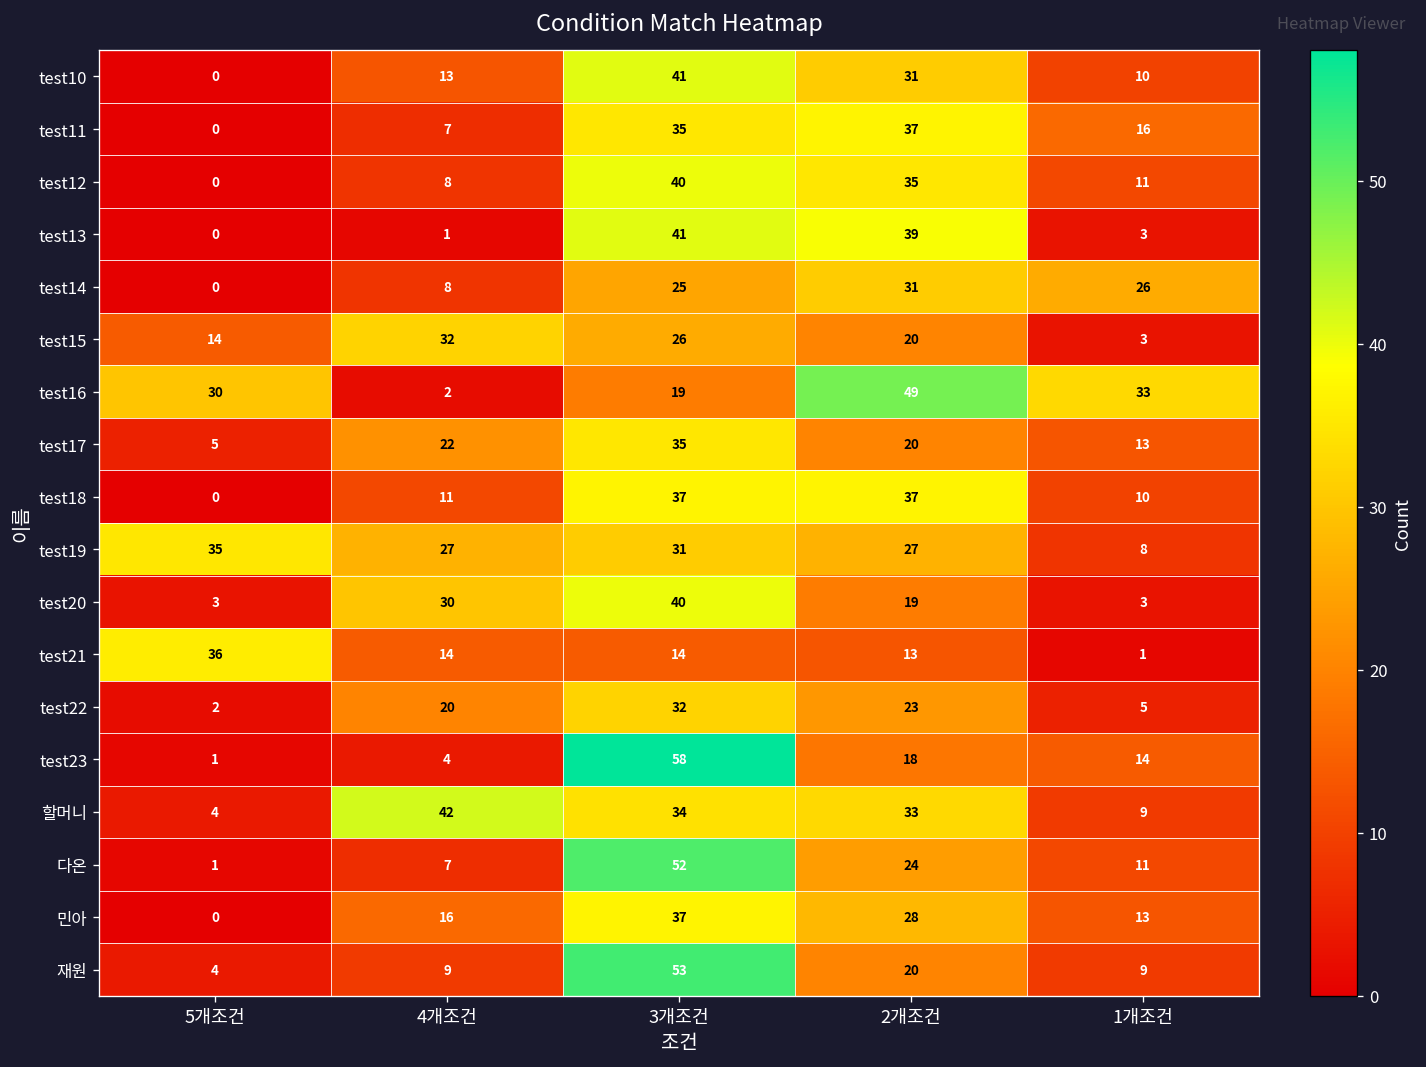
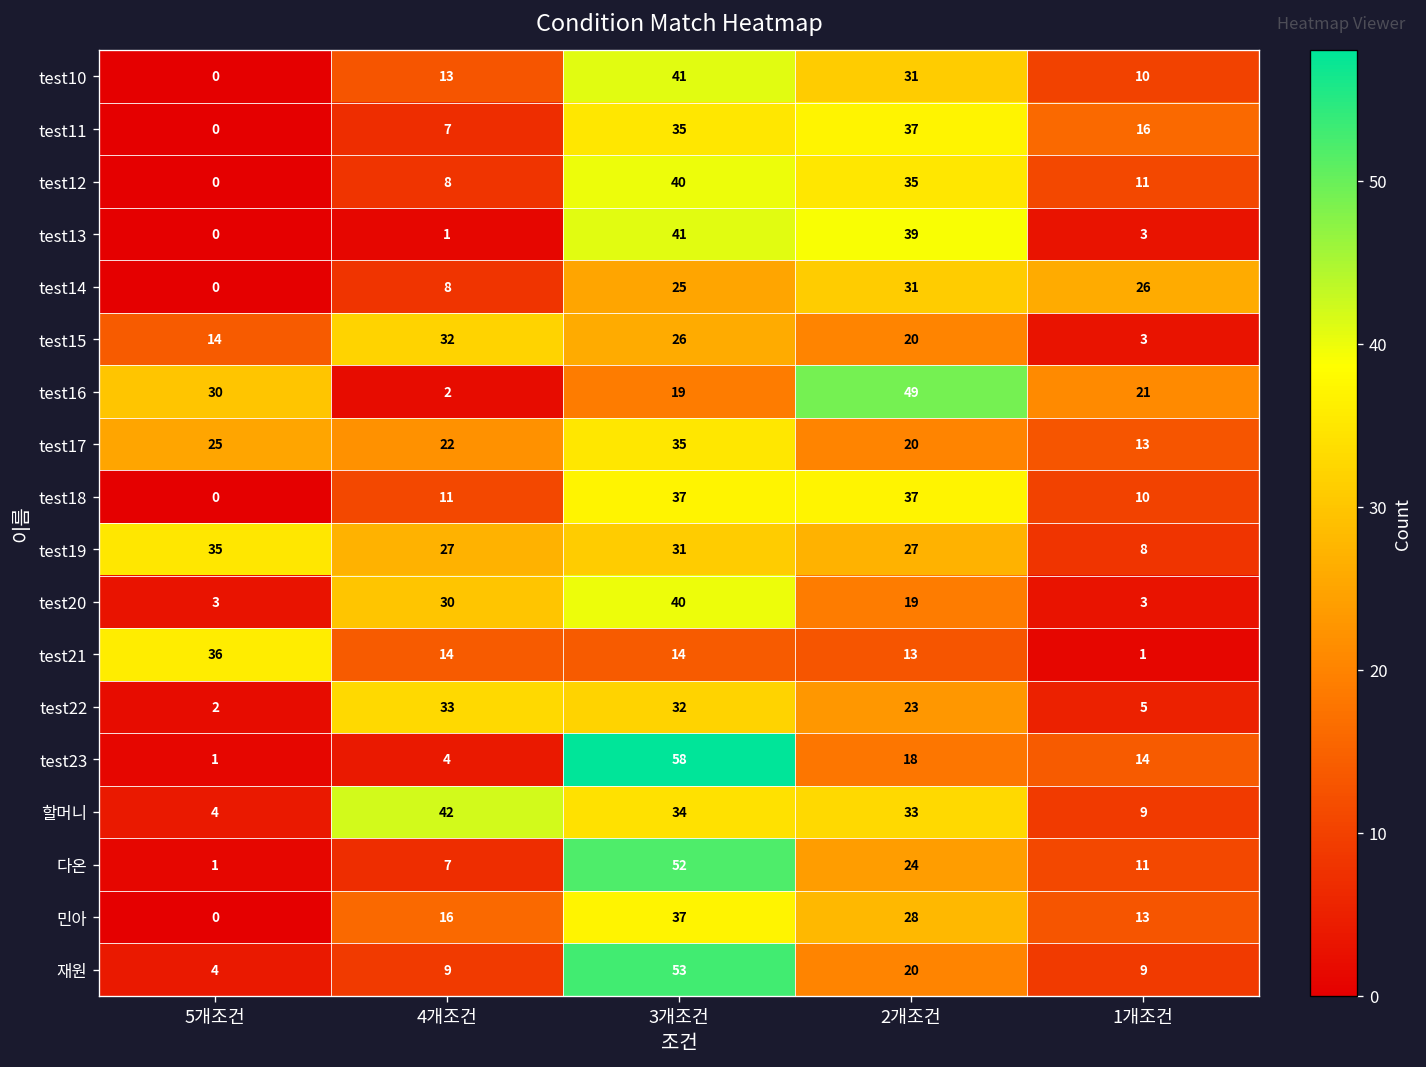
test16, 1개조건: 33 -> 21
test17, 5개조건: 5 -> 25
test22, 4개조건: 20 -> 33
